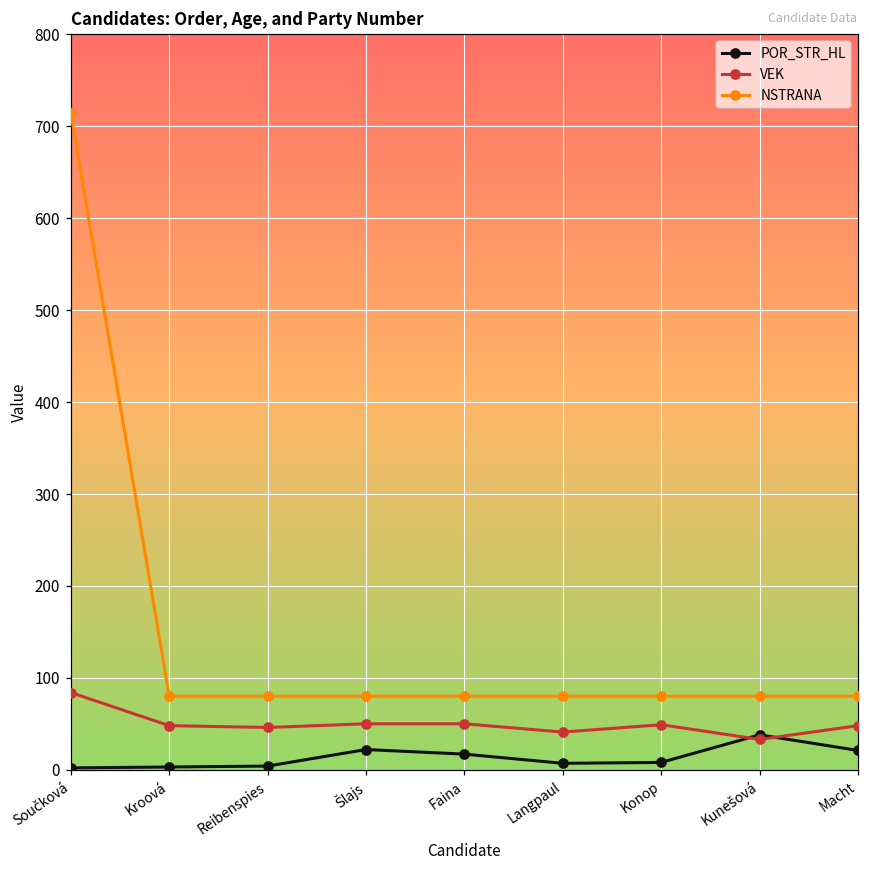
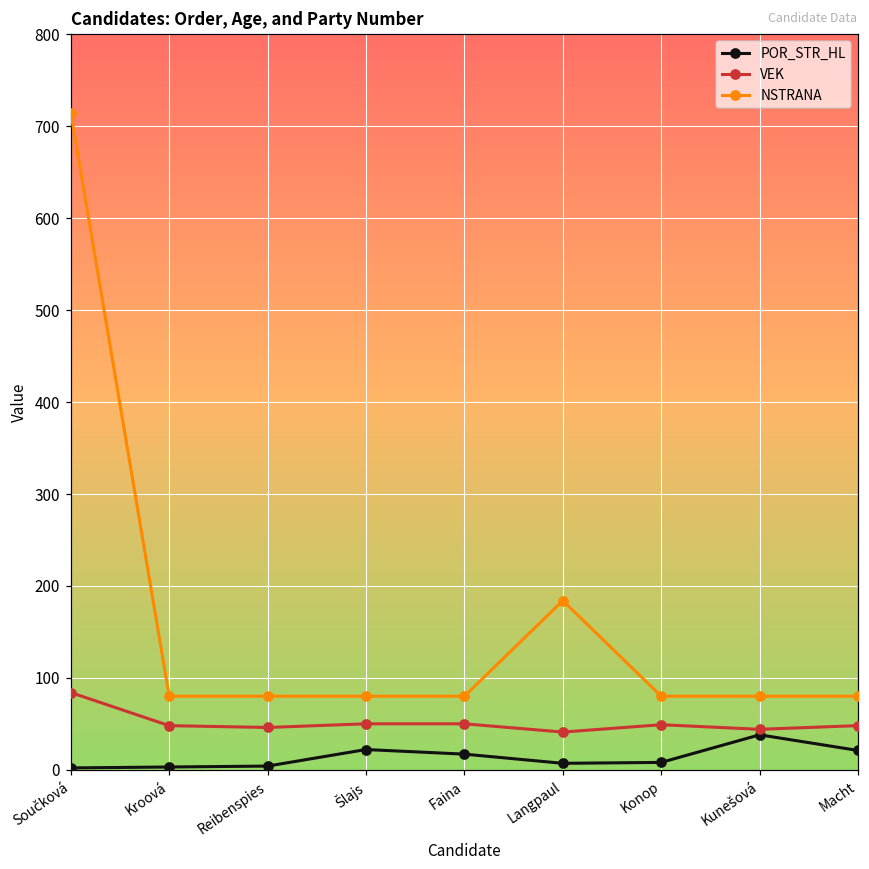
NSTRANA, Langpaul: 80 -> 180
VEK, Kunešová: 30 -> 40
